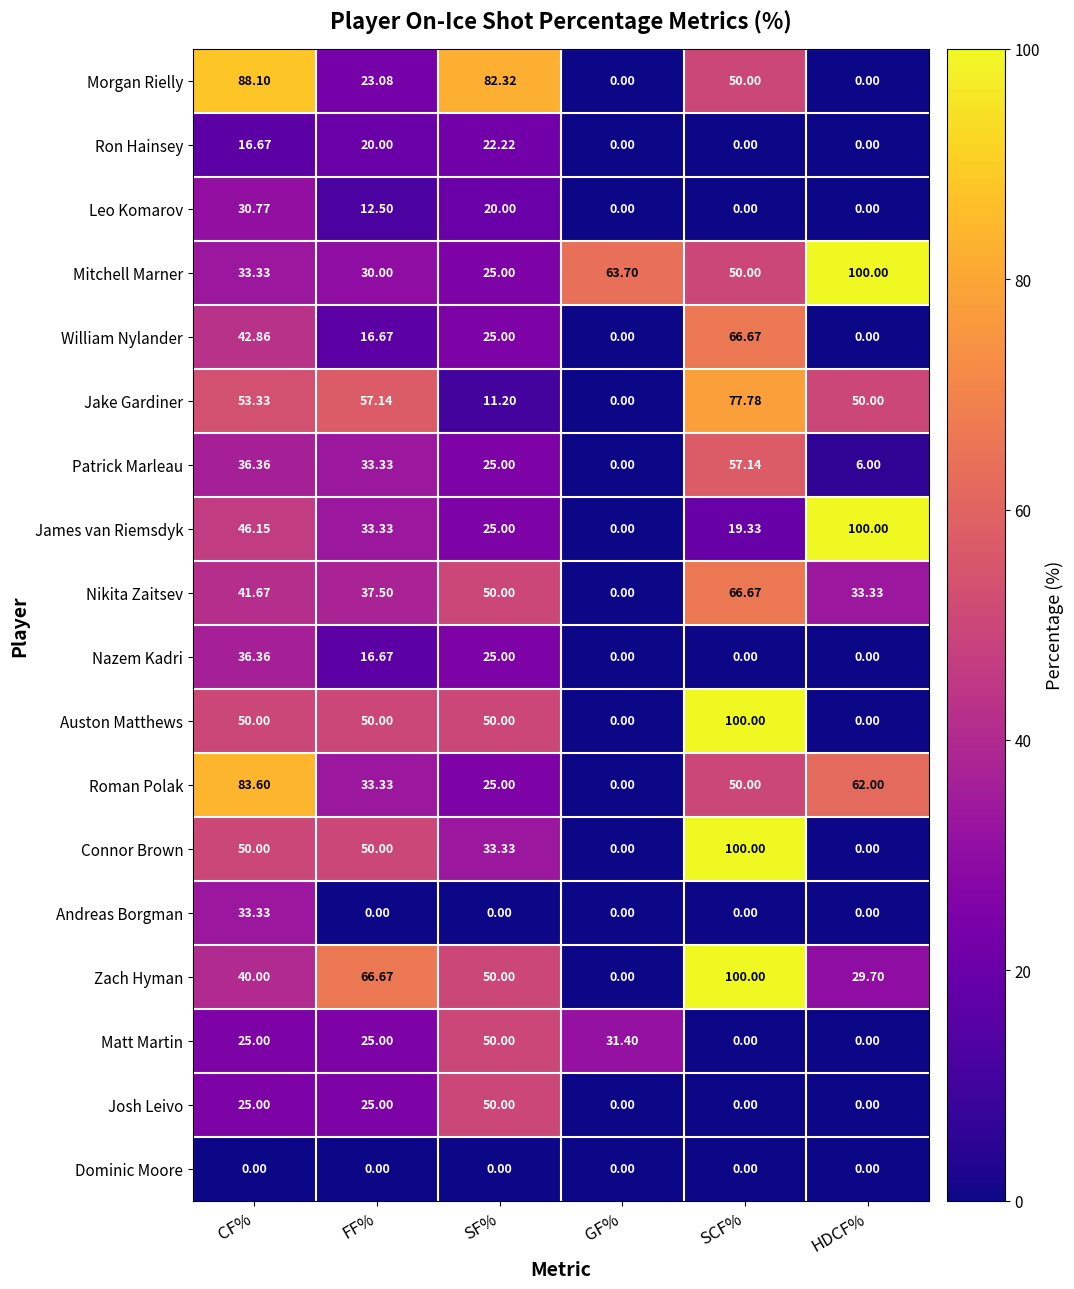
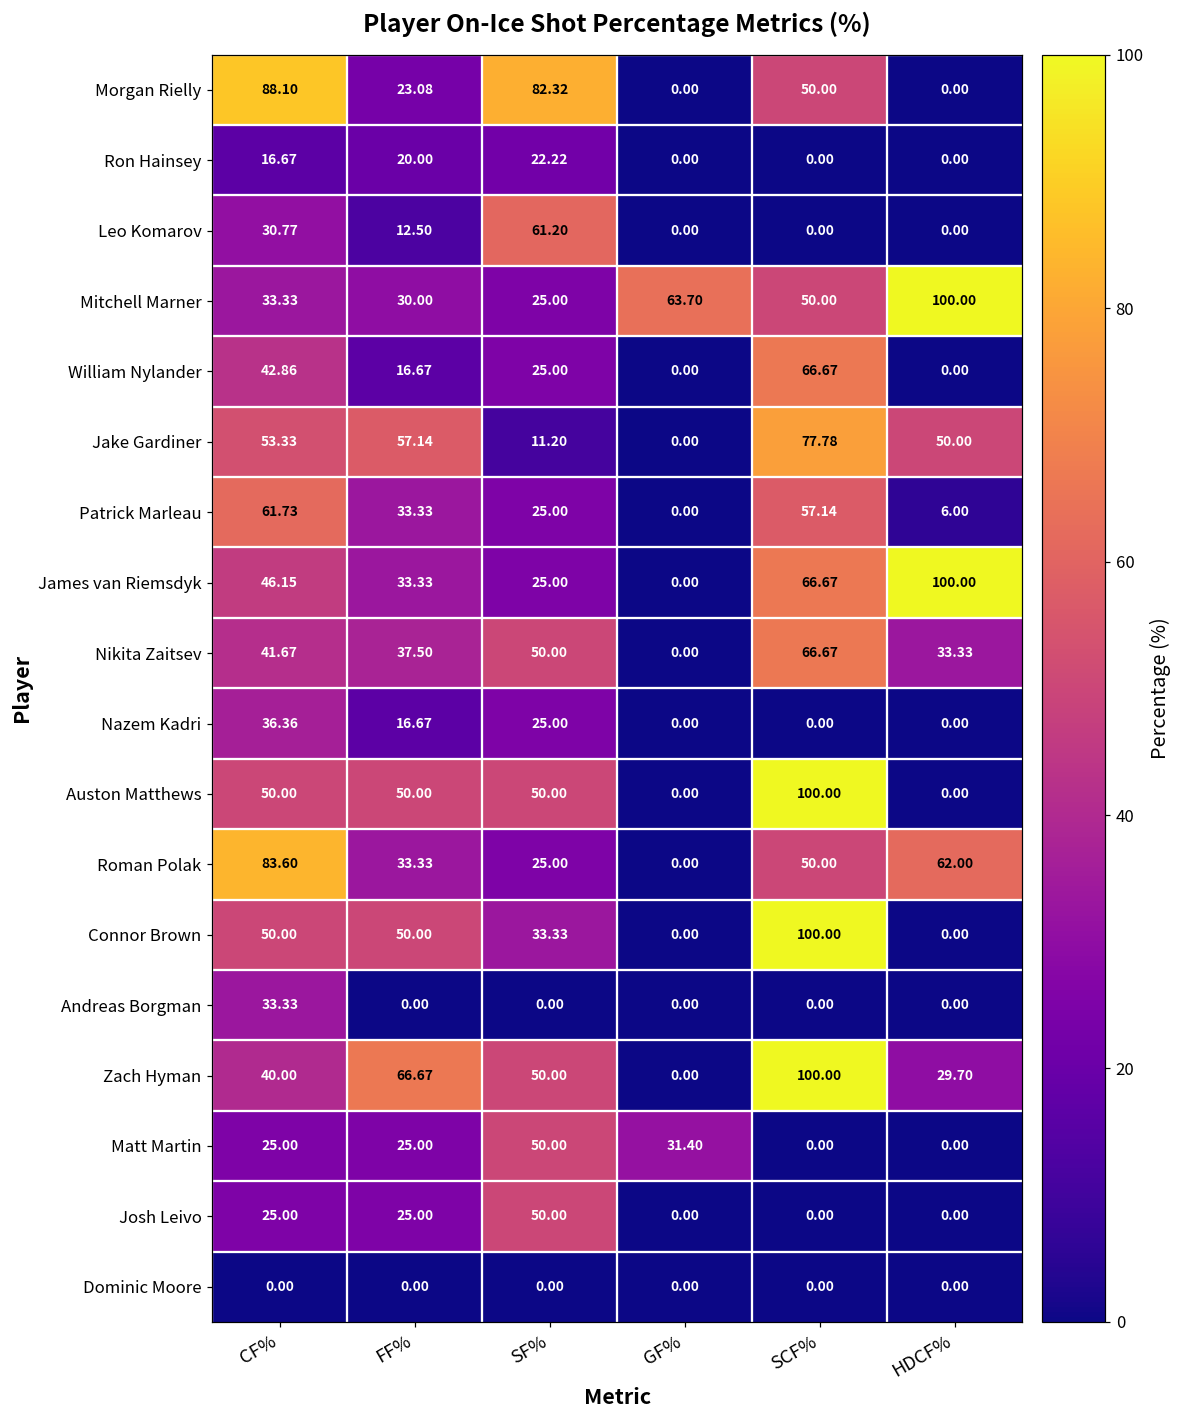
Leo Komarov, SF%: 20.00 -> 61.20
Patrick Marleau, CF%: 36.36 -> 61.73
James van Riemsdyk, SCF%: 19.33 -> 66.67
